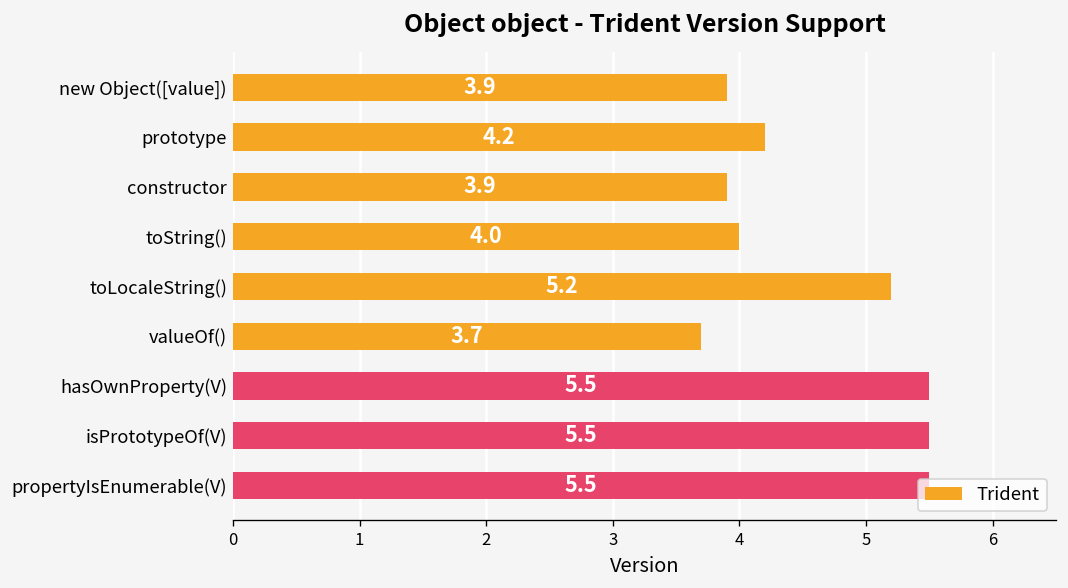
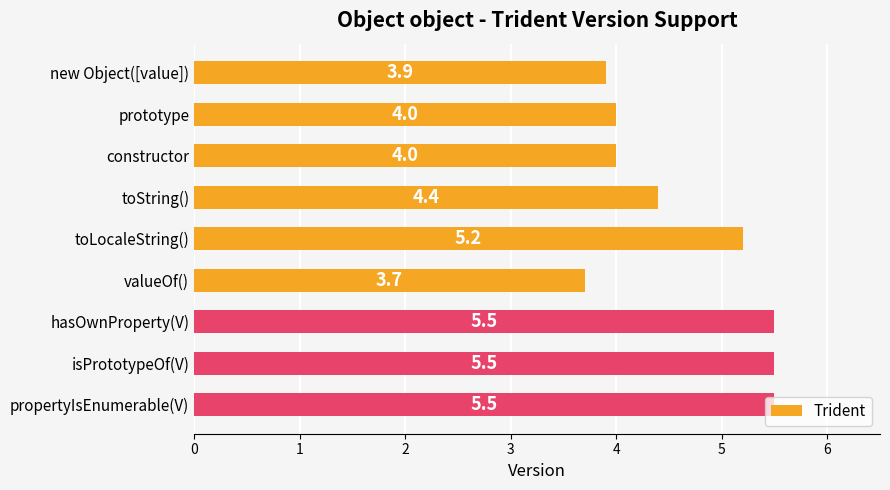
prototype: 4.2 -> 4.0
constructor: 3.9 -> 4.0
toString(): 4.0 -> 4.4
